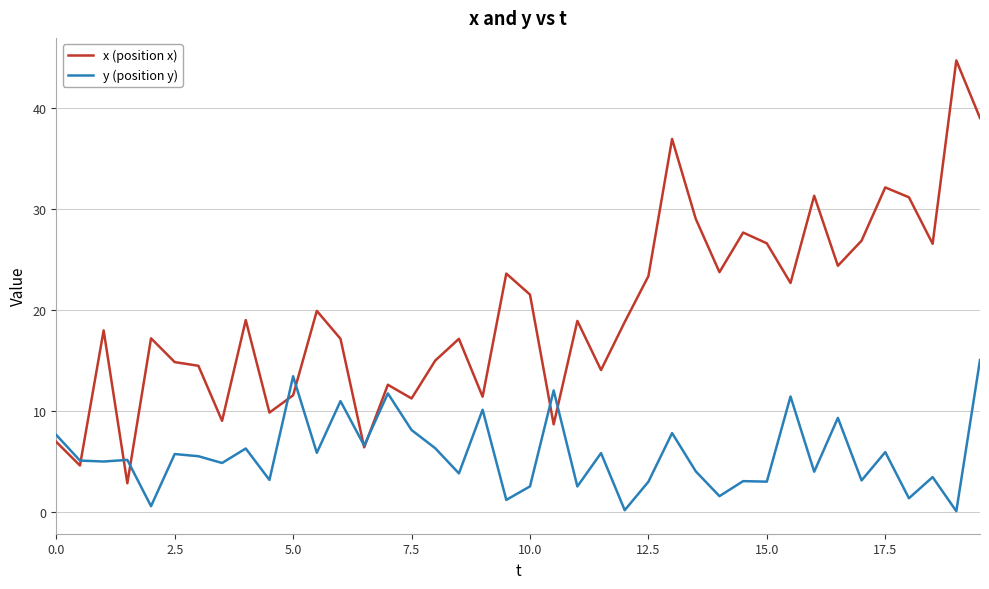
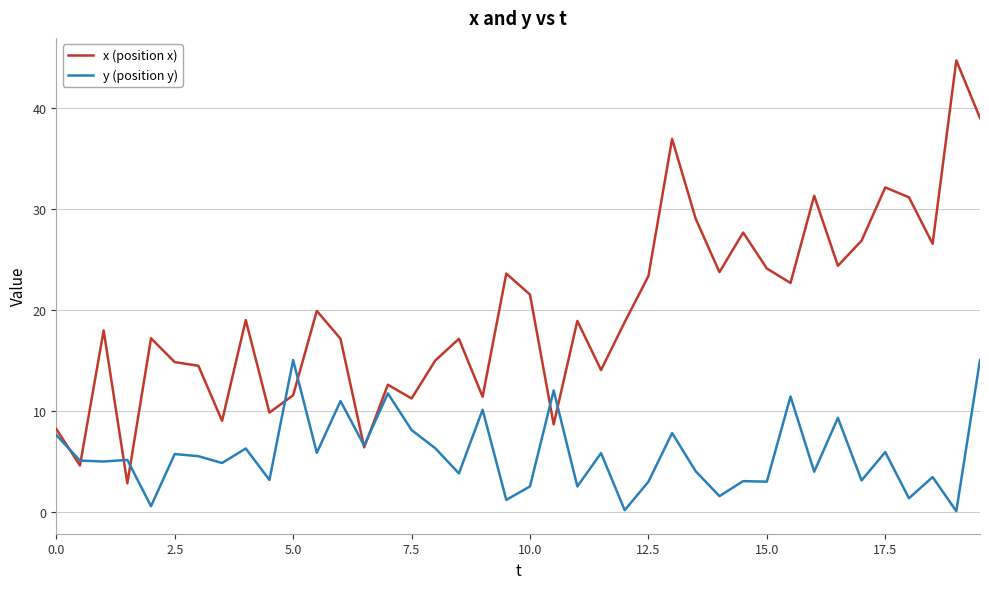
x (position x), 0.0: 7.0 -> 8.2
y (position y), 5.0: 13.5 -> 15.1
x (position x), 15.0: 26.6 -> 24.1
